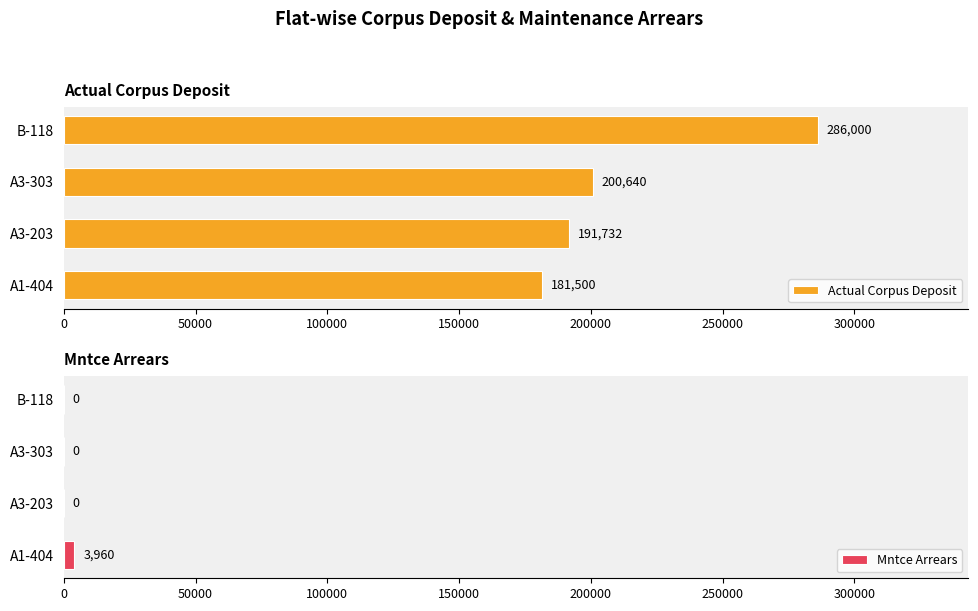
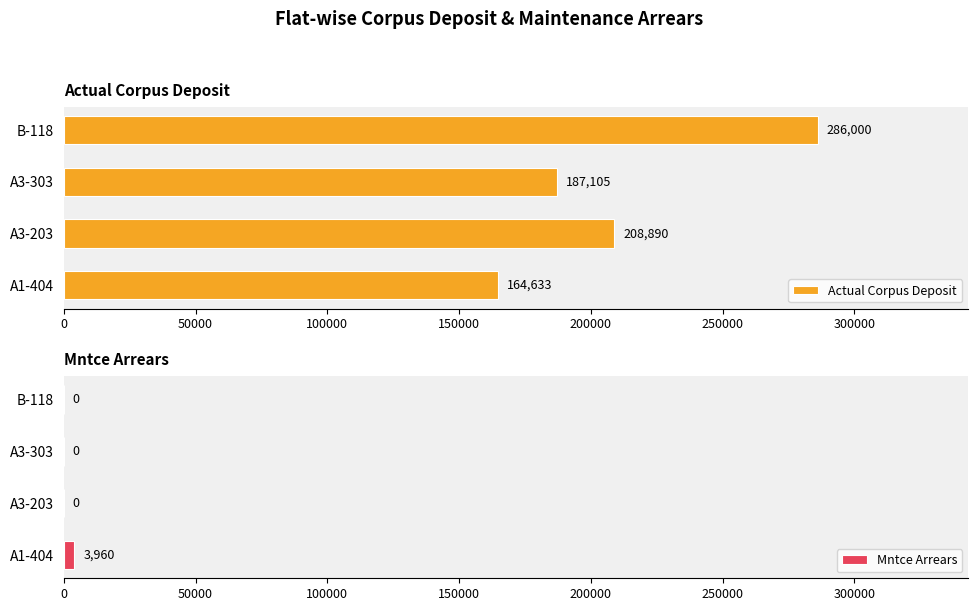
Actual Corpus Deposit, A3-303: 200,640 -> 187,105
Actual Corpus Deposit, A3-203: 191,732 -> 208,890
Actual Corpus Deposit, A1-404: 181,500 -> 164,633
